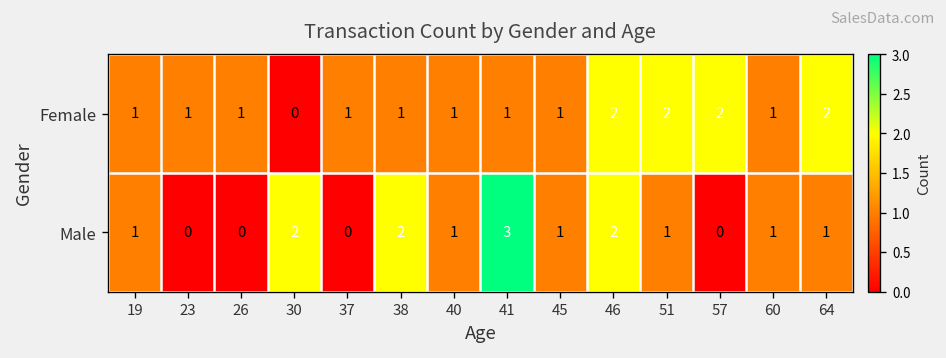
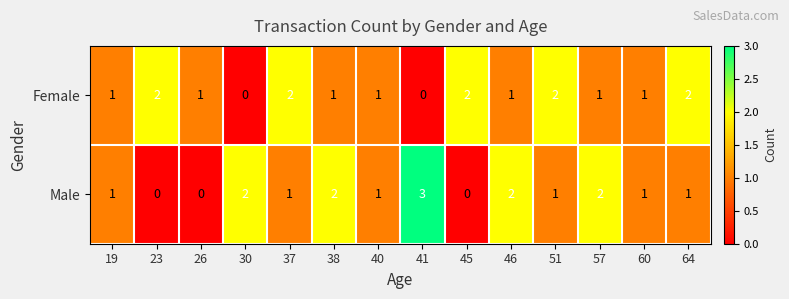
Female, 23: 1 -> 2
Female, 37: 1 -> 2
Female, 41: 1 -> 0
Female, 45: 1 -> 2
Female, 46: 2 -> 1
Female, 57: 2 -> 1
Male, 37: 0 -> 1
Male, 45: 1 -> 0
Male, 57: 0 -> 2
